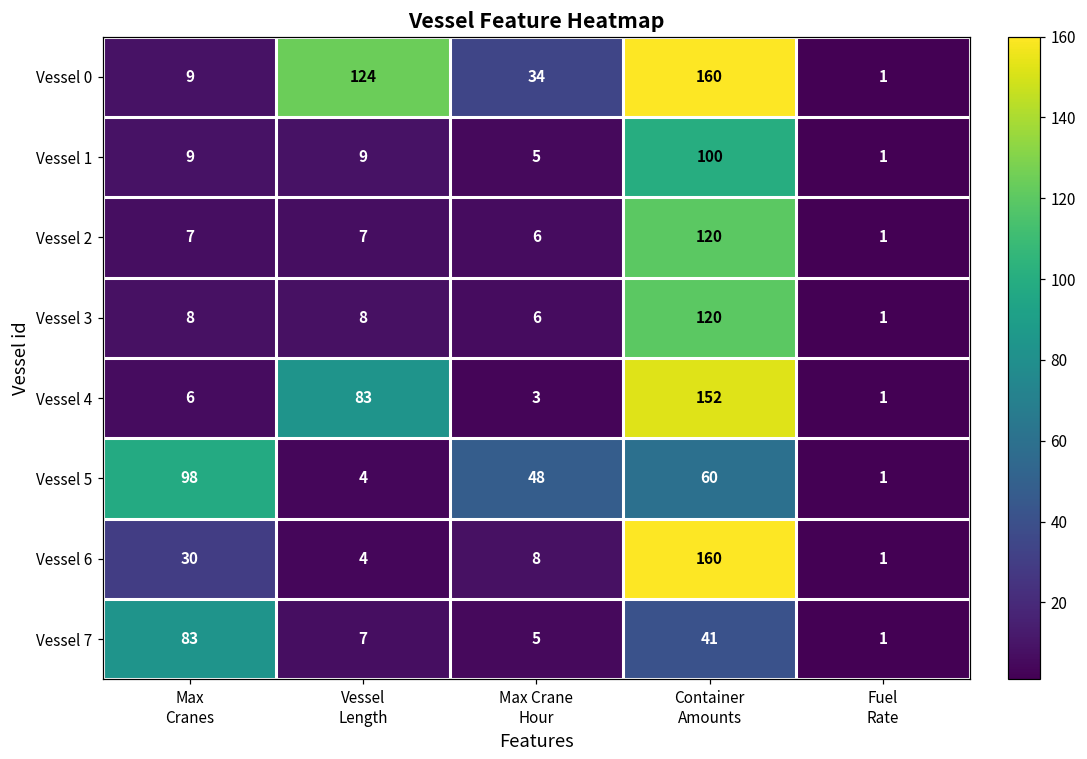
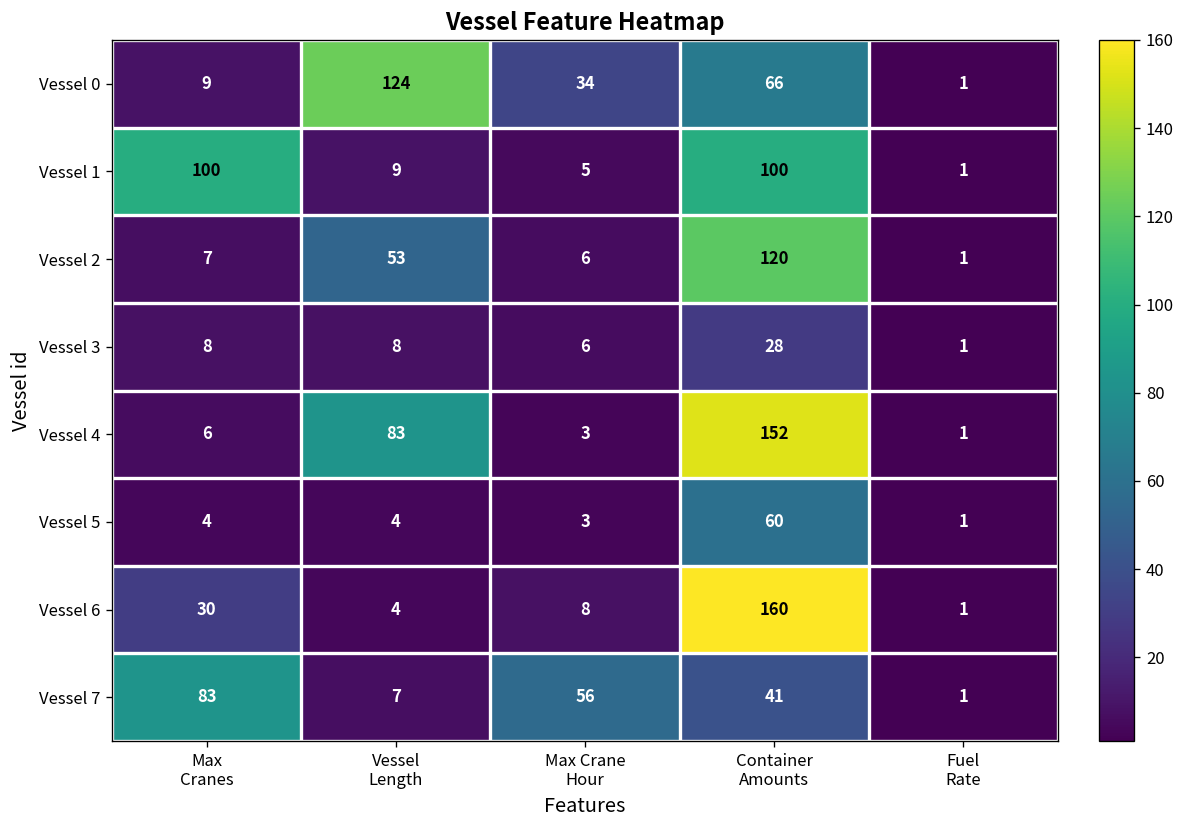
Vessel 0, Container Amounts: 160 -> 66
Vessel 1, Max Cranes: 9 -> 100
Vessel 2, Vessel Length: 7 -> 53
Vessel 3, Container Amounts: 120 -> 28
Vessel 5, Max Cranes: 98 -> 4
Vessel 5, Max Crane Hour: 48 -> 3
Vessel 7, Max Crane Hour: 5 -> 56
